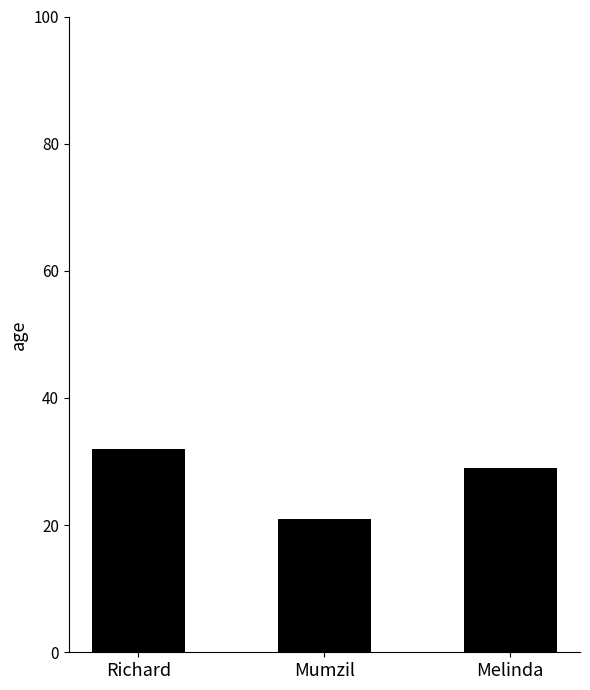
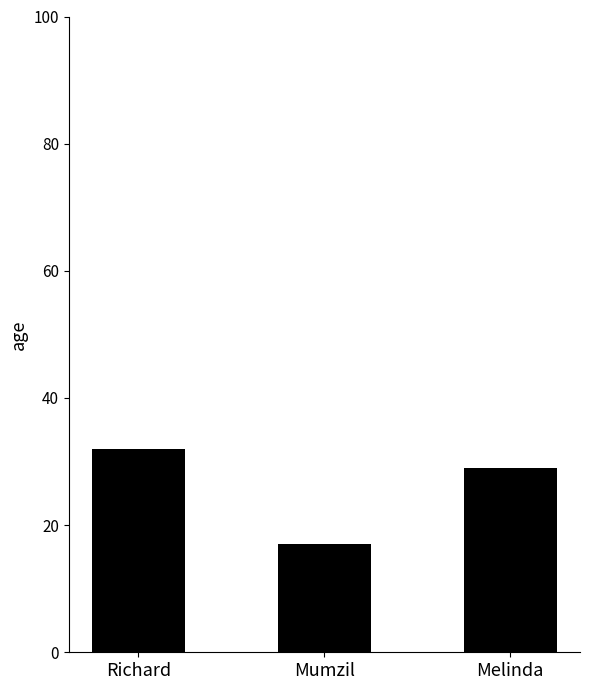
Mumzil: 21 -> 17
